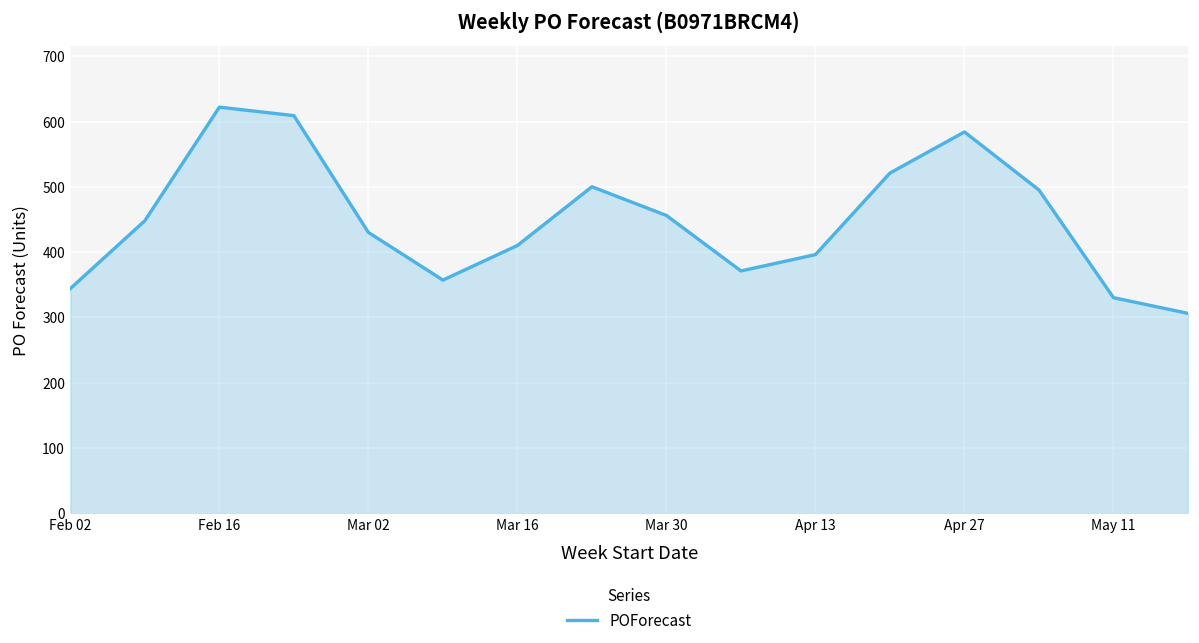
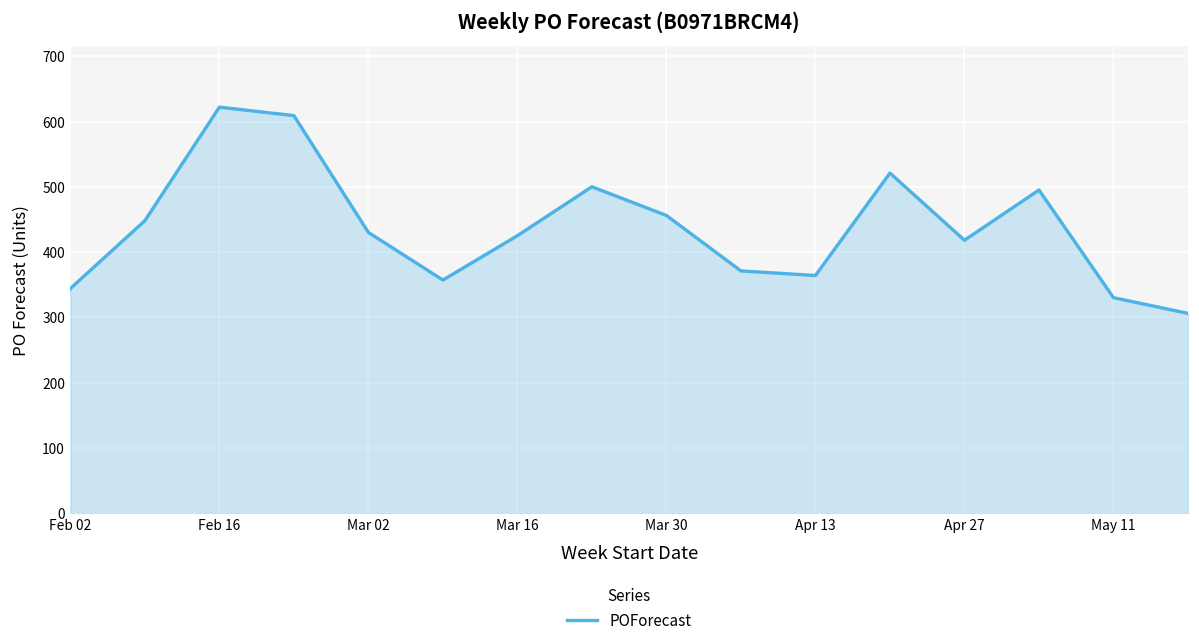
Mar 16: 410 -> 430
Apr 13: 400 -> 360
Apr 27: 580 -> 420
